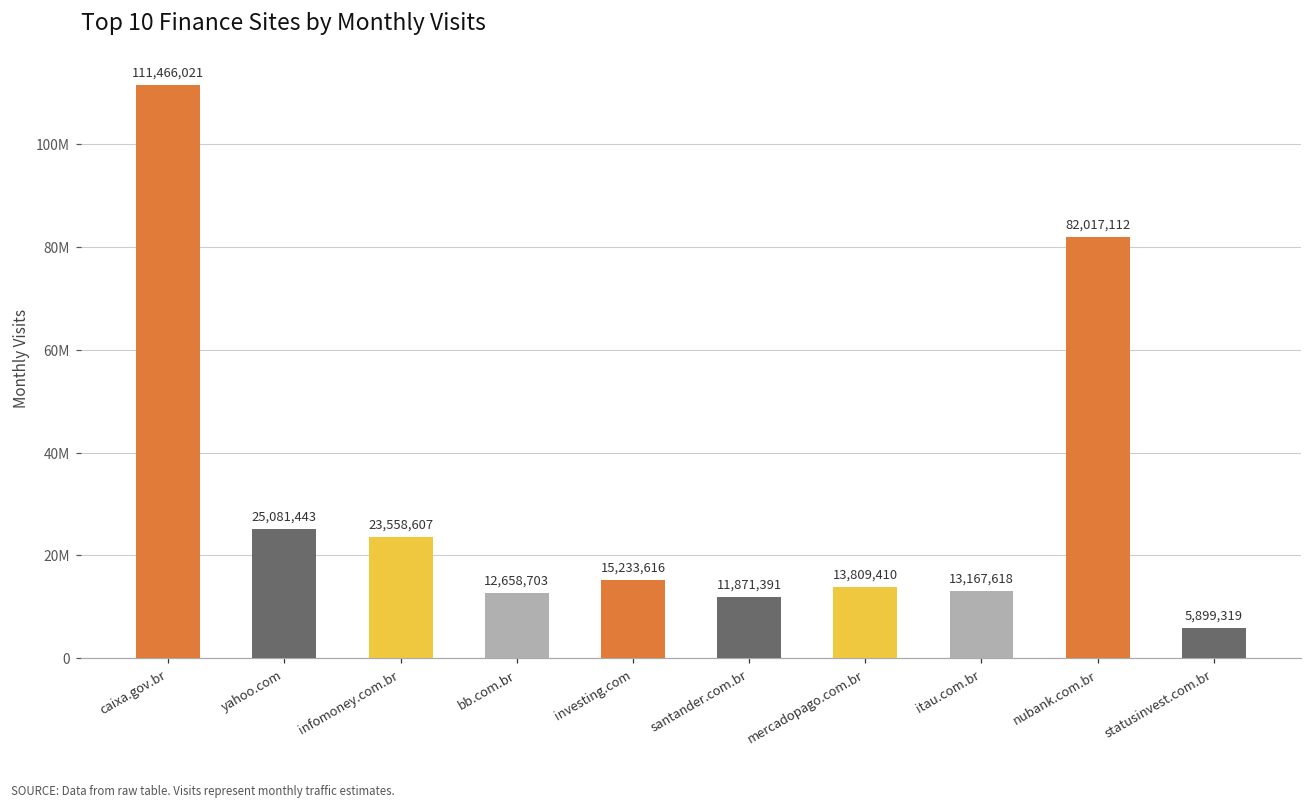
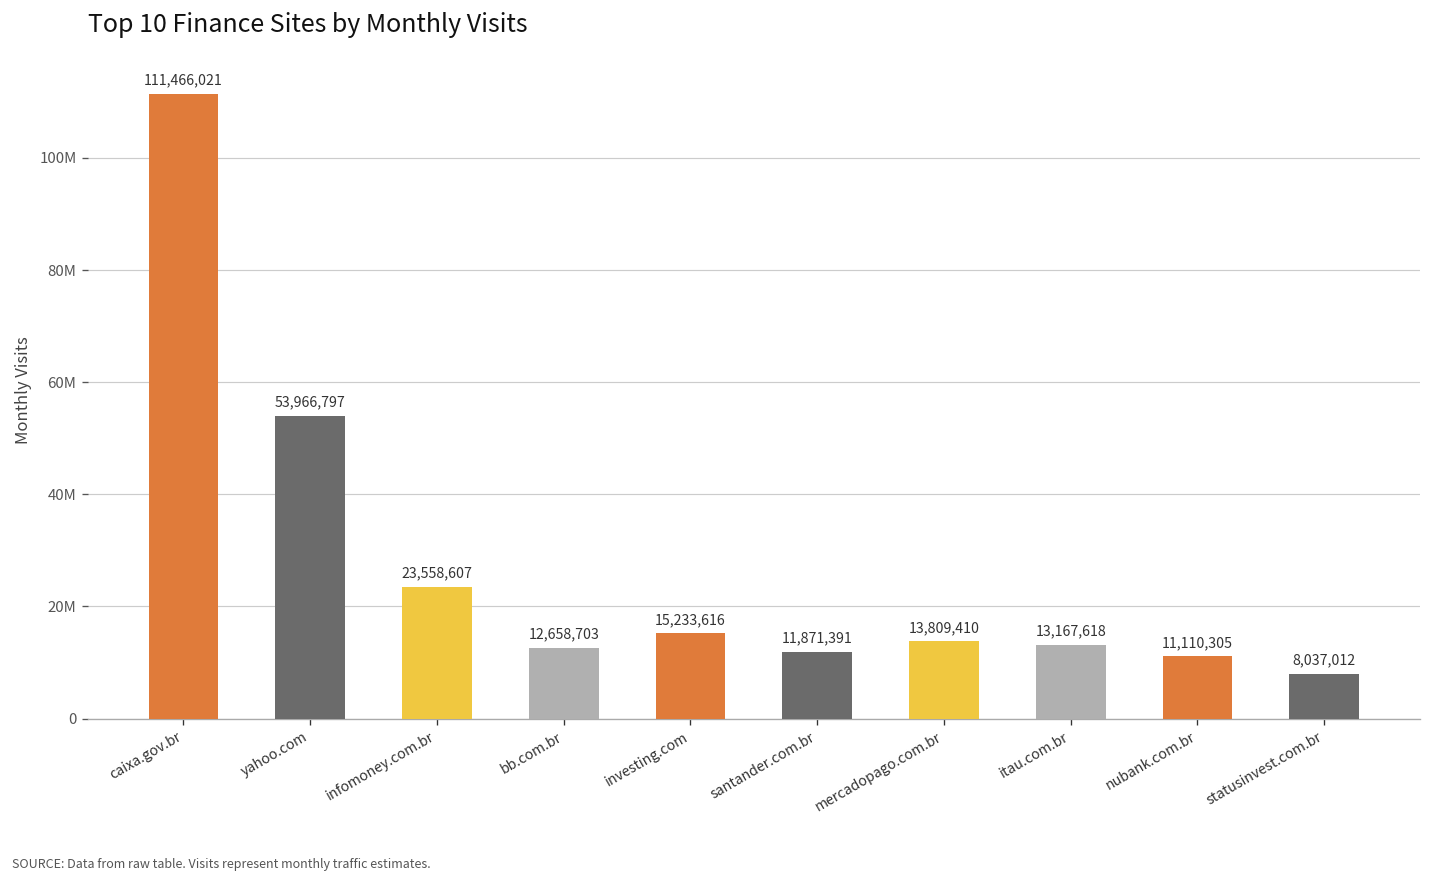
yahoo.com: 25,081,443 -> 53,966,797
nubank.com.br: 82,017,112 -> 11,110,305
statusinvest.com.br: 5,899,319 -> 8,037,012
